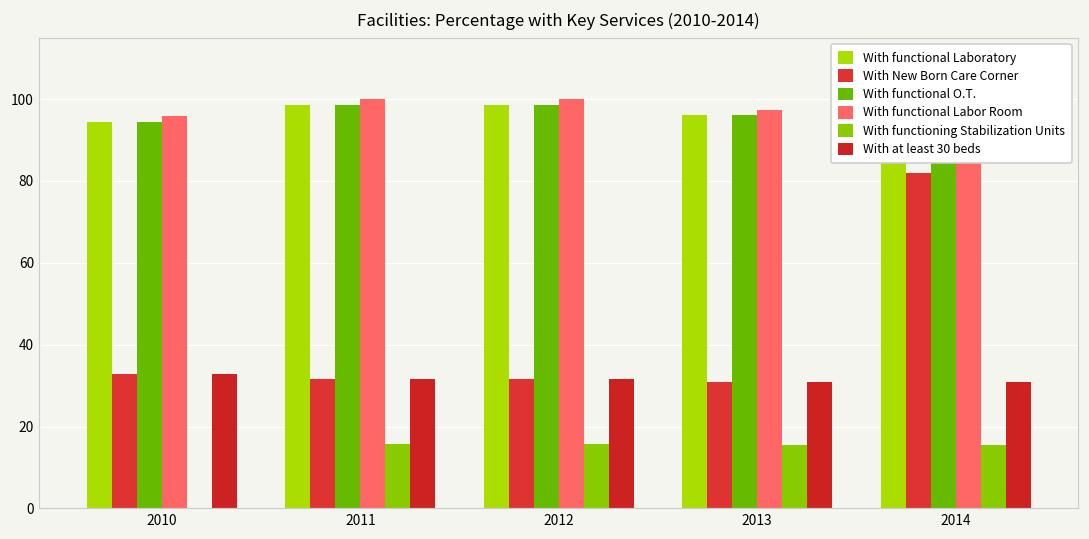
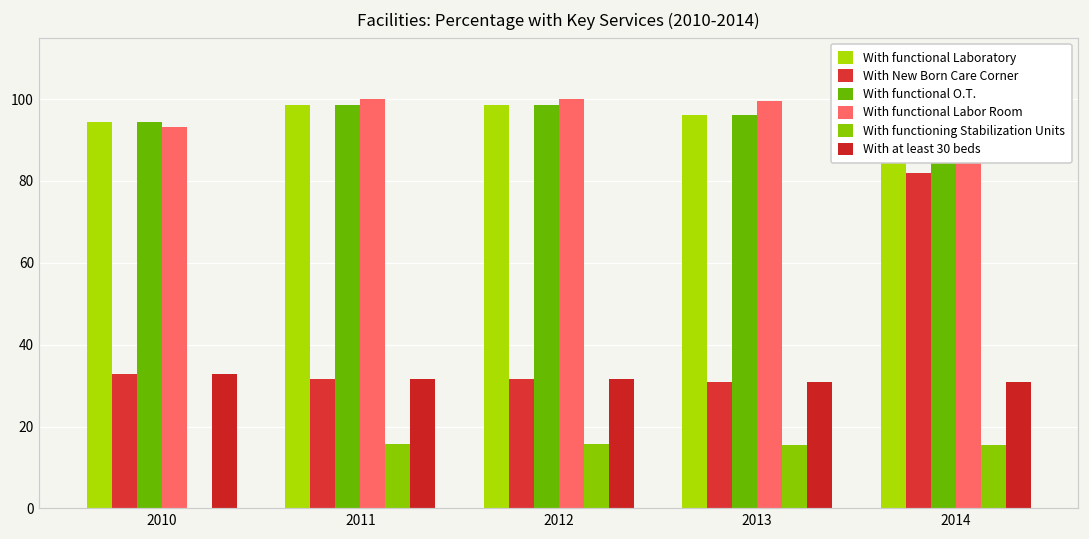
With functional Labor Room, 2010: 96 -> 93
With functional Labor Room, 2013: 97 -> 100
